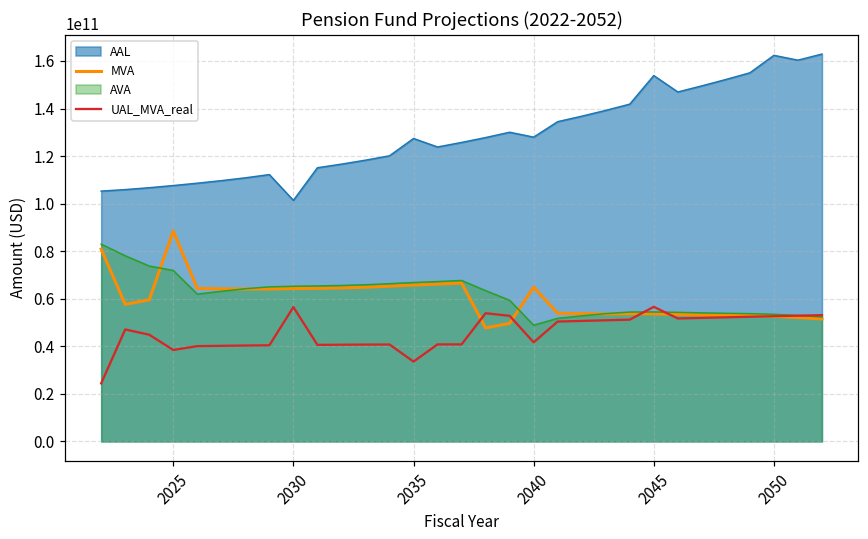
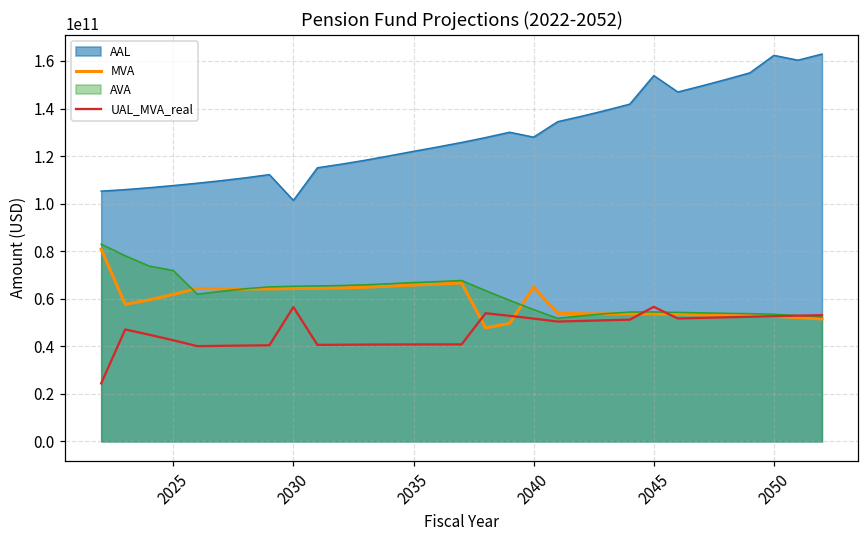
MVA, 2025: 88000000000 -> 62000000000
UAL_MVA_real, 2025: 38000000000 -> 43000000000
AAL, 2035: 127000000000 -> 122000000000
UAL_MVA_real, 2035: 34000000000 -> 41000000000
AVA, 2040: 49000000000 -> 55000000000
UAL_MVA_real, 2040: 42000000000 -> 52000000000
